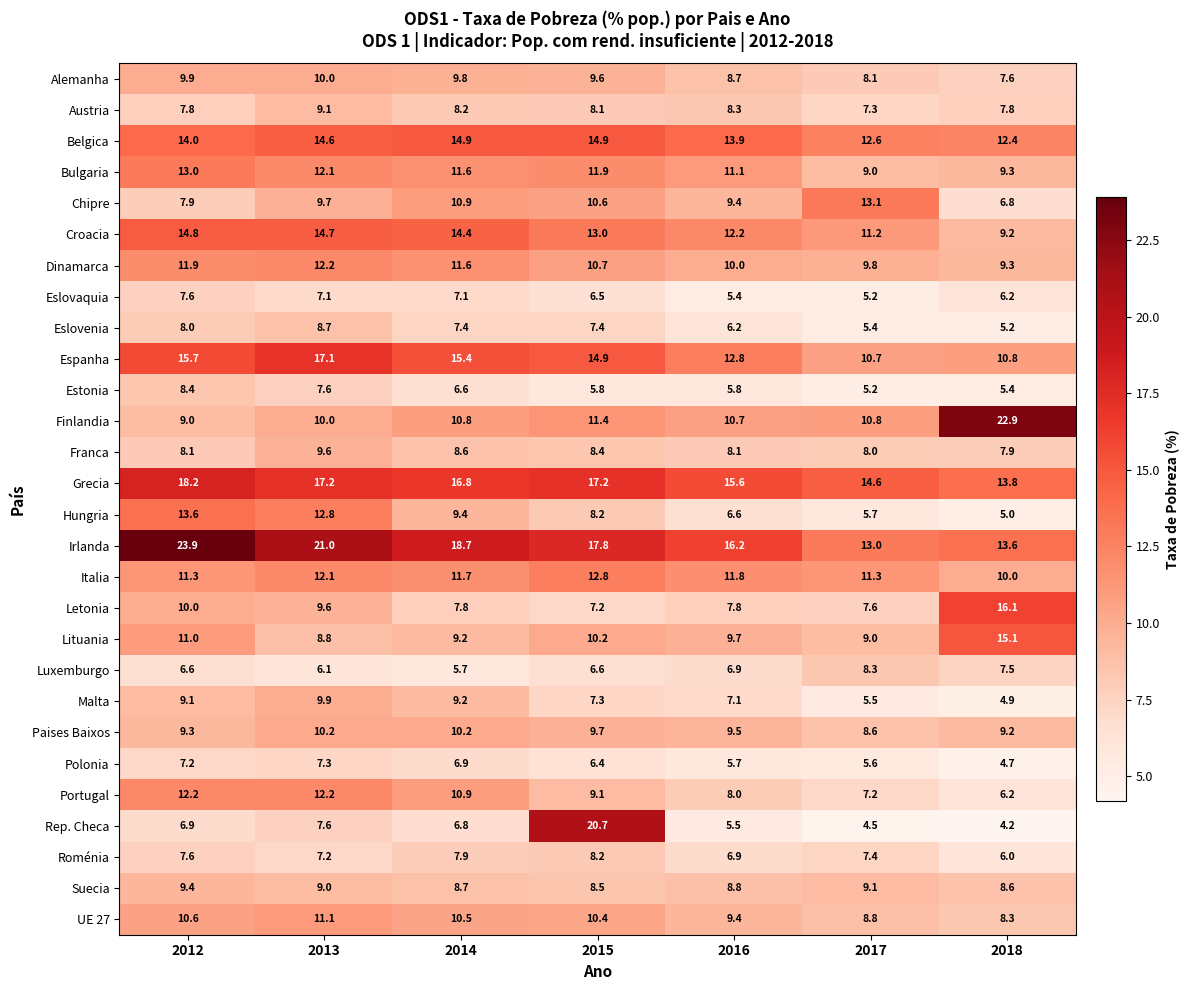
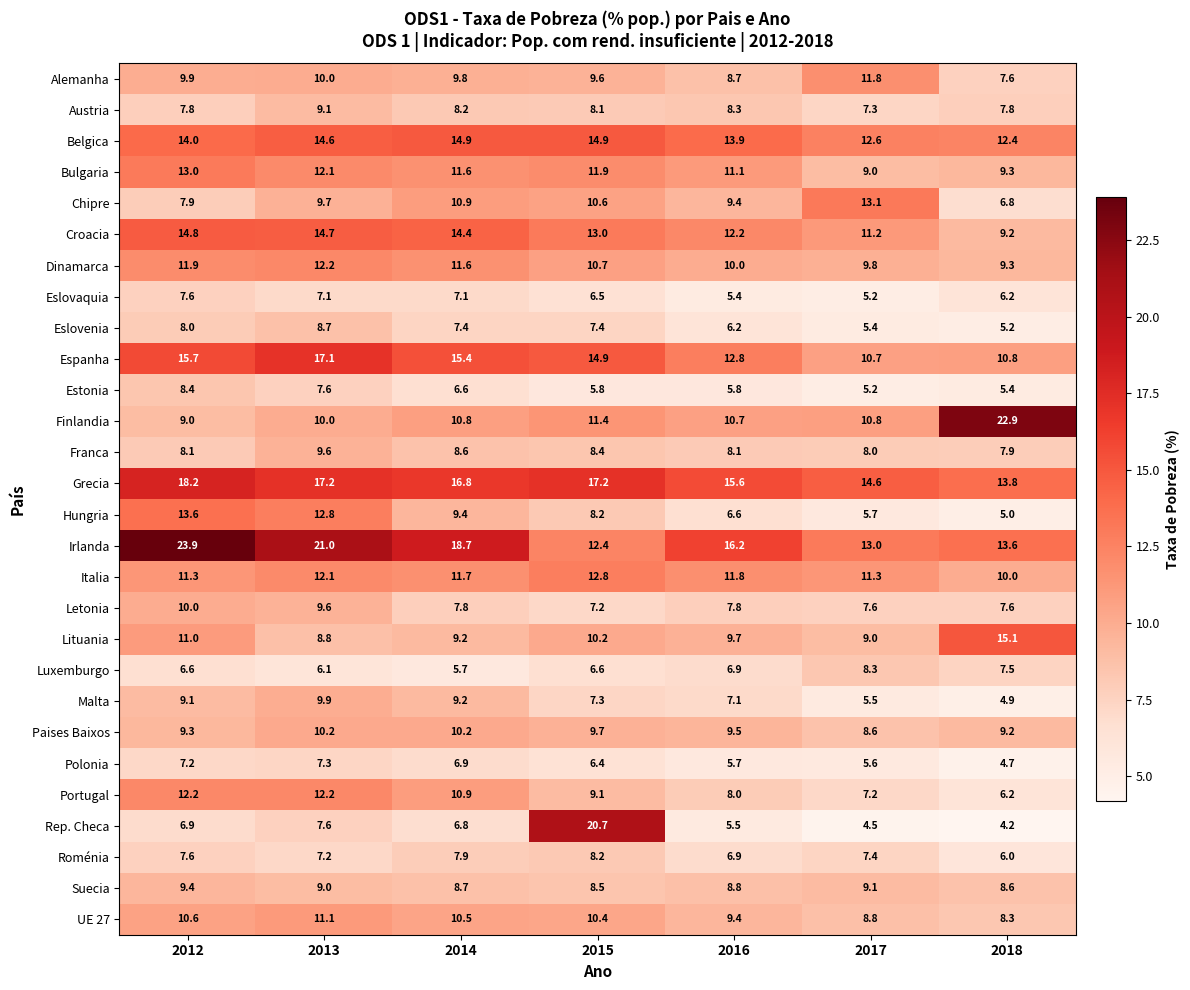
Alemanha, 2017: 8.1 -> 11.8
Irlanda, 2015: 17.8 -> 12.4
Letonia, 2018: 16.1 -> 7.6
